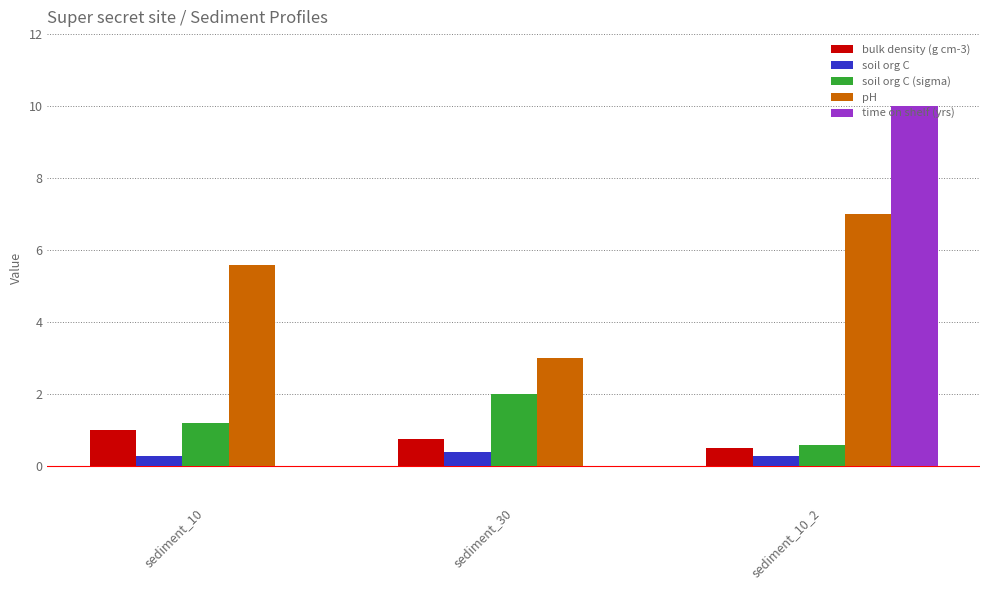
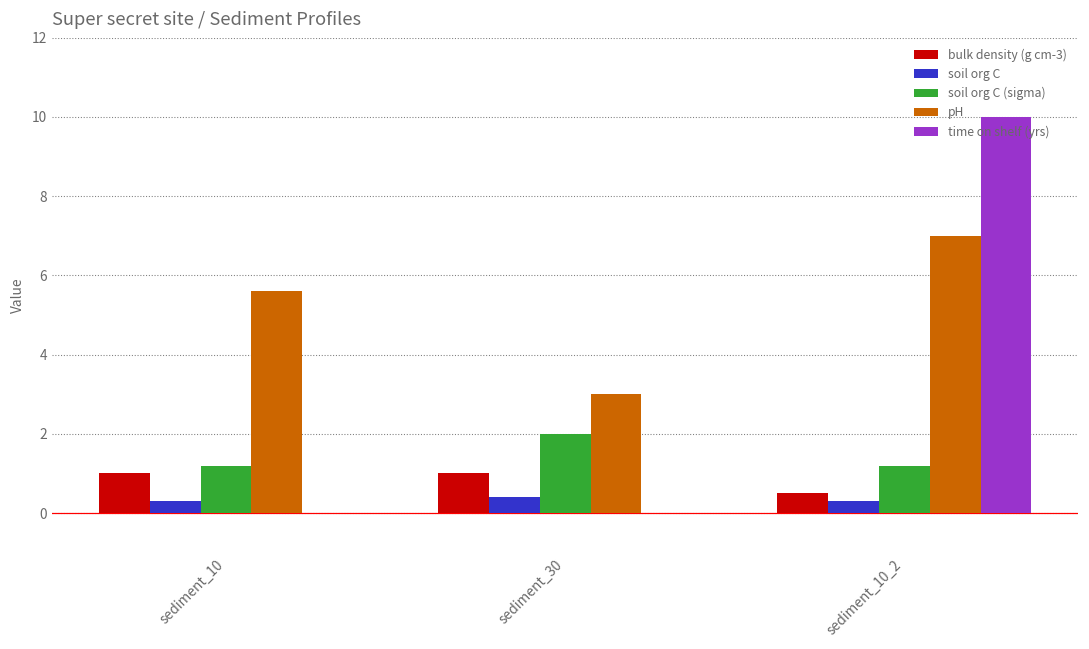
bulk density (g cm-3), sediment_30: 0.8 -> 1.0
soil org C (sigma), sediment_10_2: 0.6 -> 1.2
